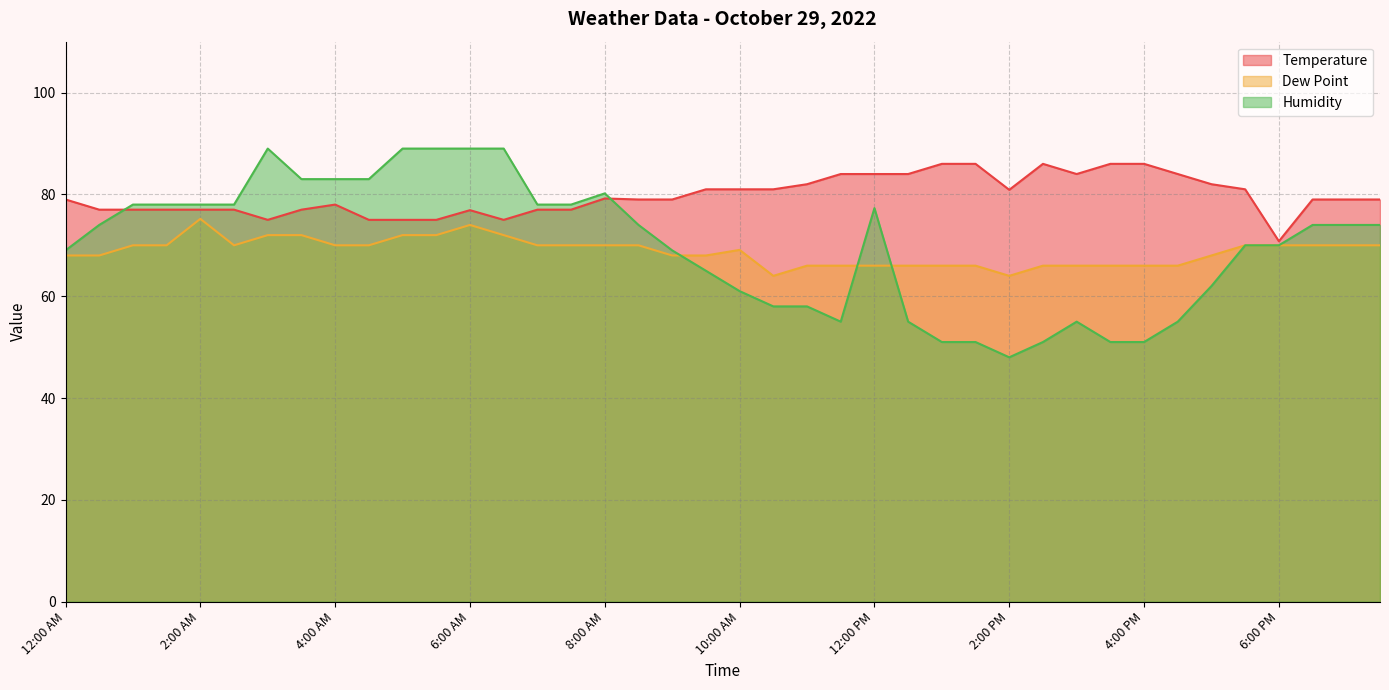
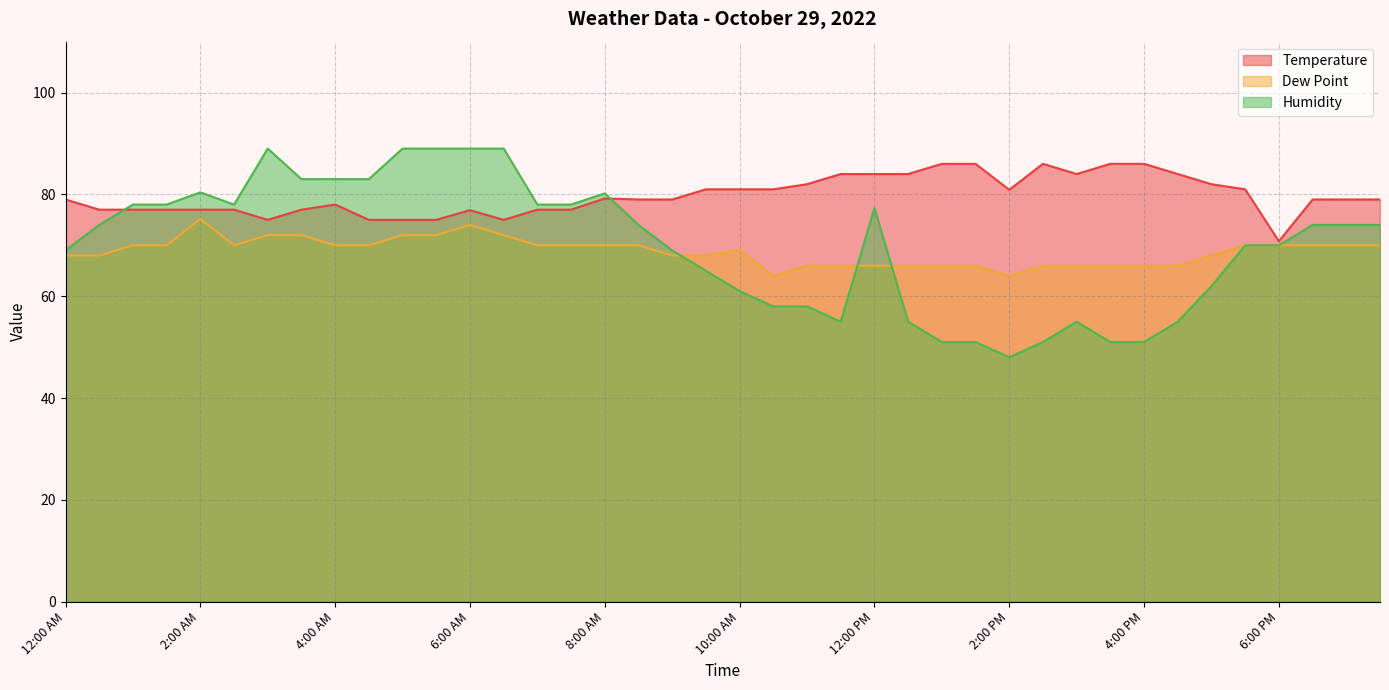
Humidity, 2:00 AM: 78 -> 80
